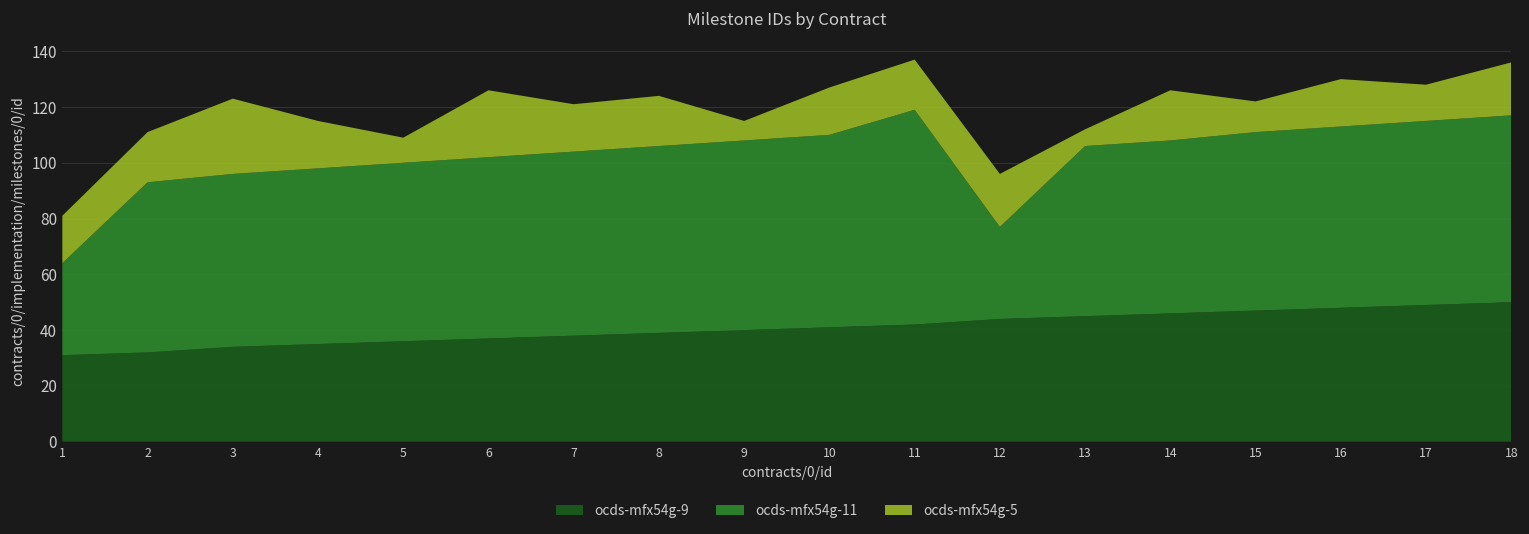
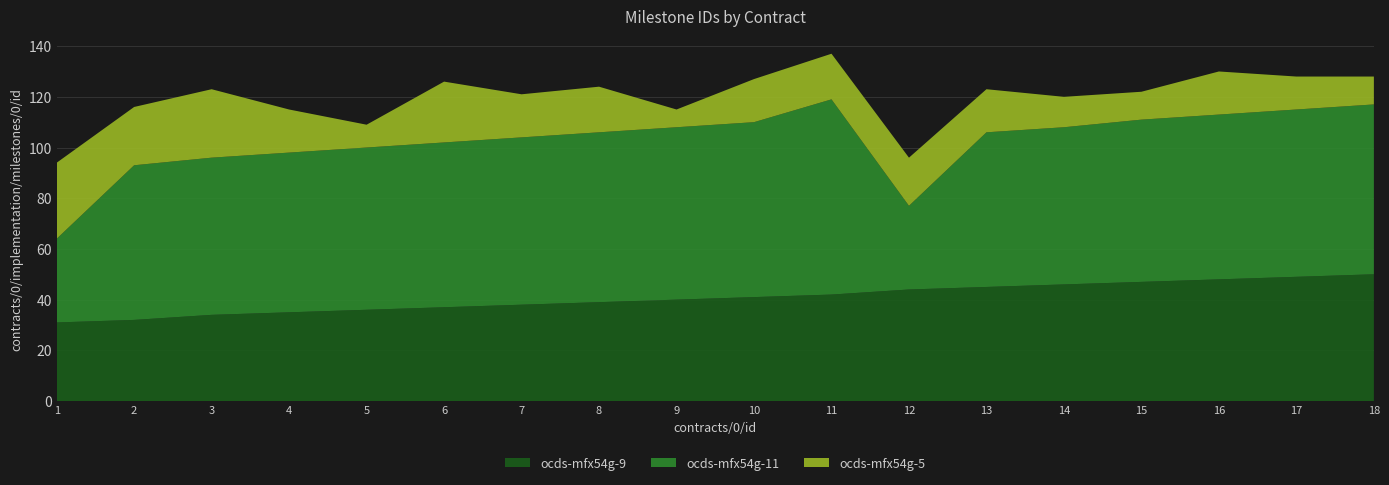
ocds-mfx54g-5, 1: 17 -> 30
ocds-mfx54g-5, 2: 18 -> 23
ocds-mfx54g-5, 13: 6 -> 17
ocds-mfx54g-5, 14: 18 -> 12
ocds-mfx54g-5, 18: 19 -> 11
